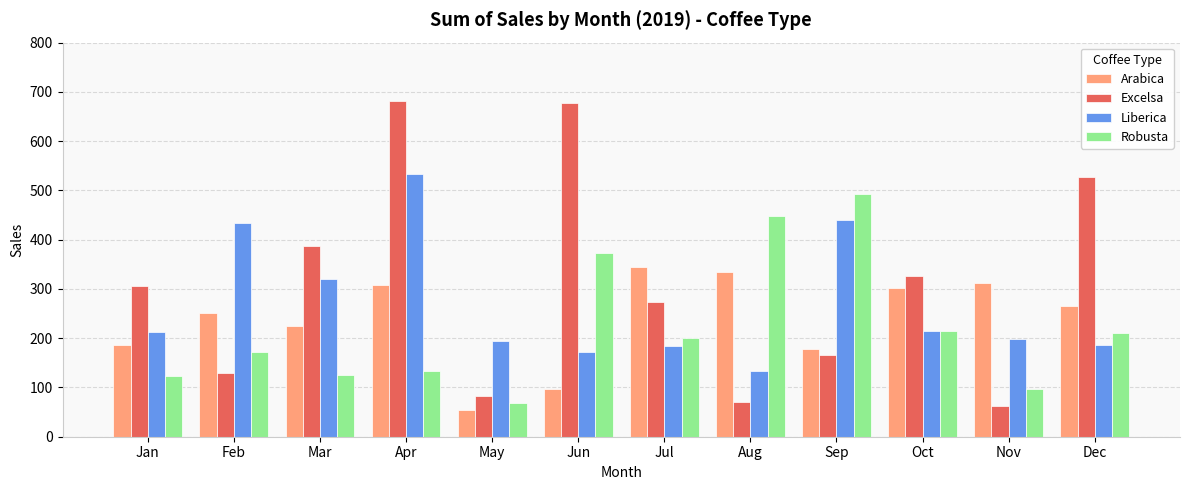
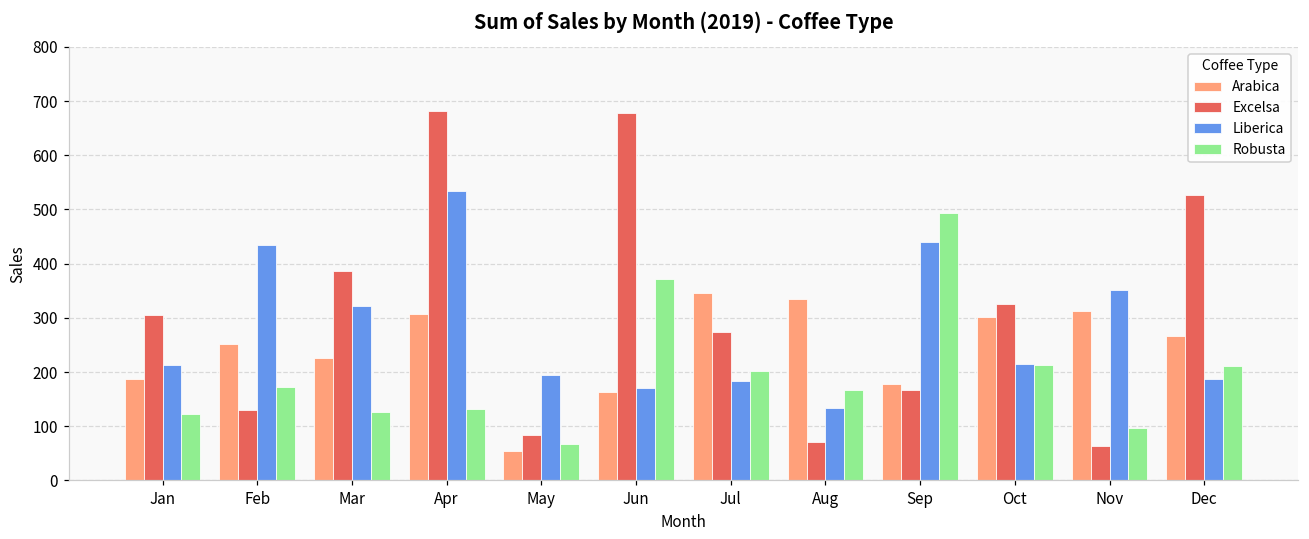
Arabica, Jun: 100 -> 160
Robusta, Aug: 450 -> 170
Liberica, Nov: 200 -> 350
